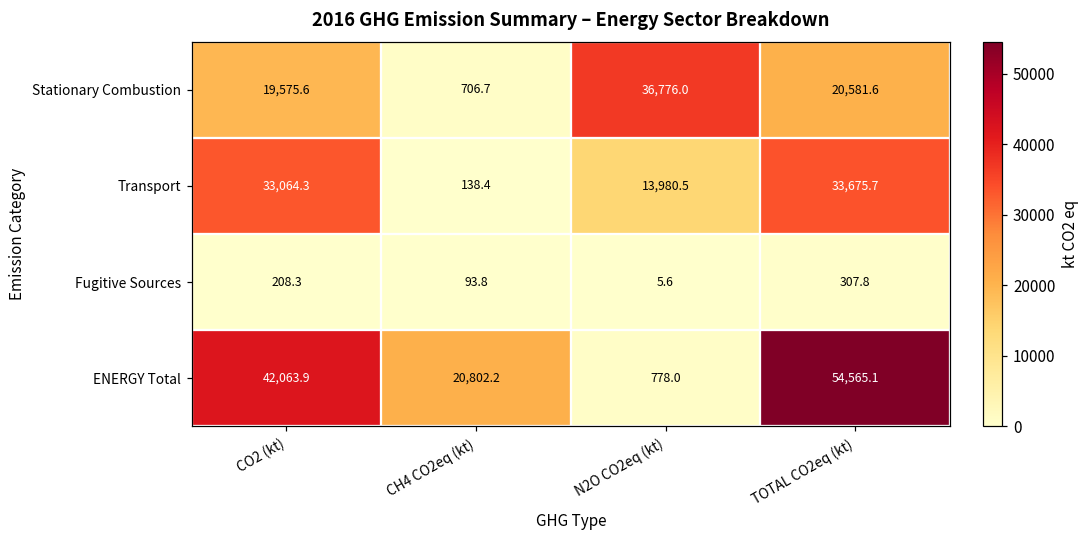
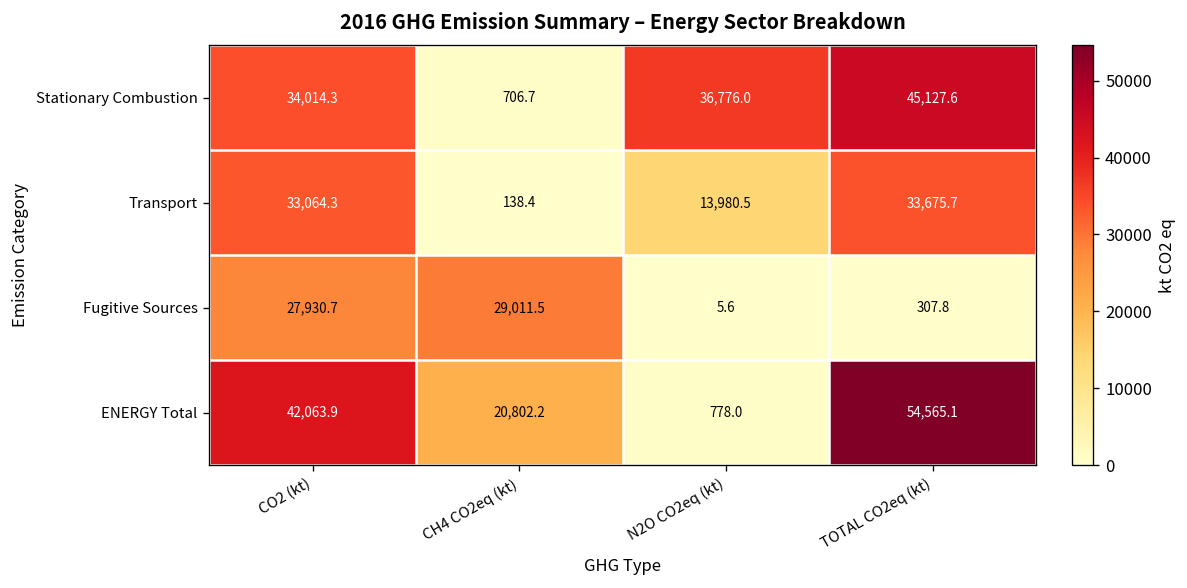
Stationary Combustion, CO2 (kt): 19,575.6 -> 34,014.3
Stationary Combustion, TOTAL CO2eq (kt): 20,581.6 -> 45,127.6
Fugitive Sources, CO2 (kt): 208.3 -> 27,930.7
Fugitive Sources, CH4 CO2eq (kt): 93.8 -> 29,011.5
